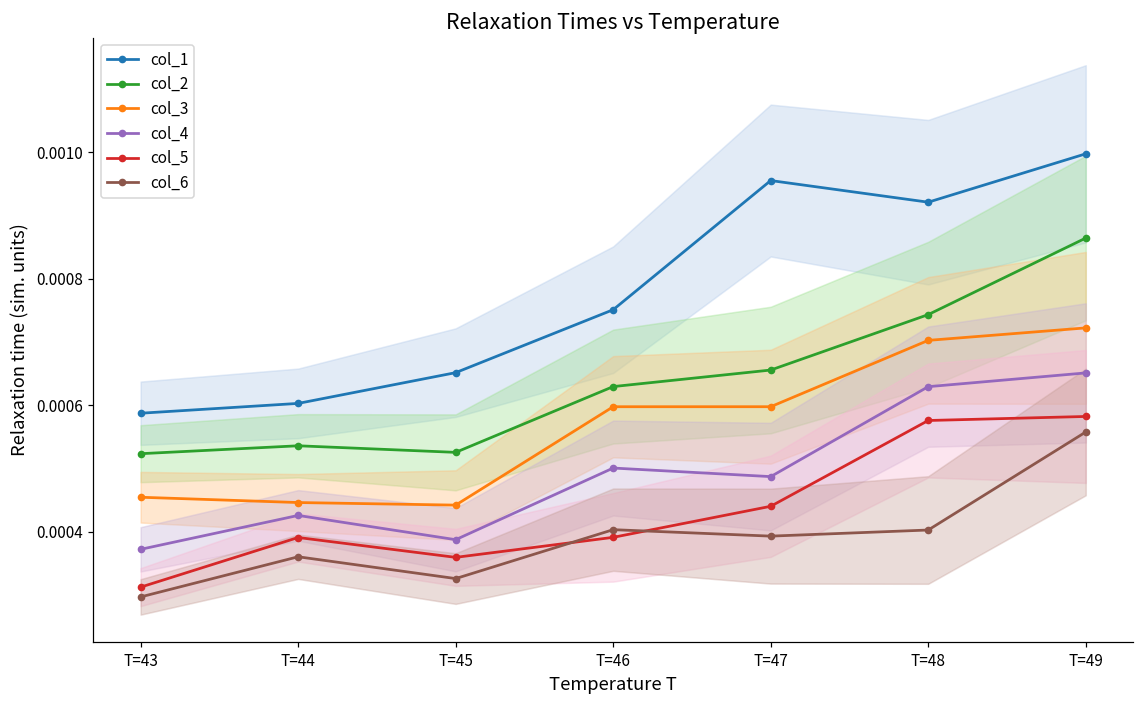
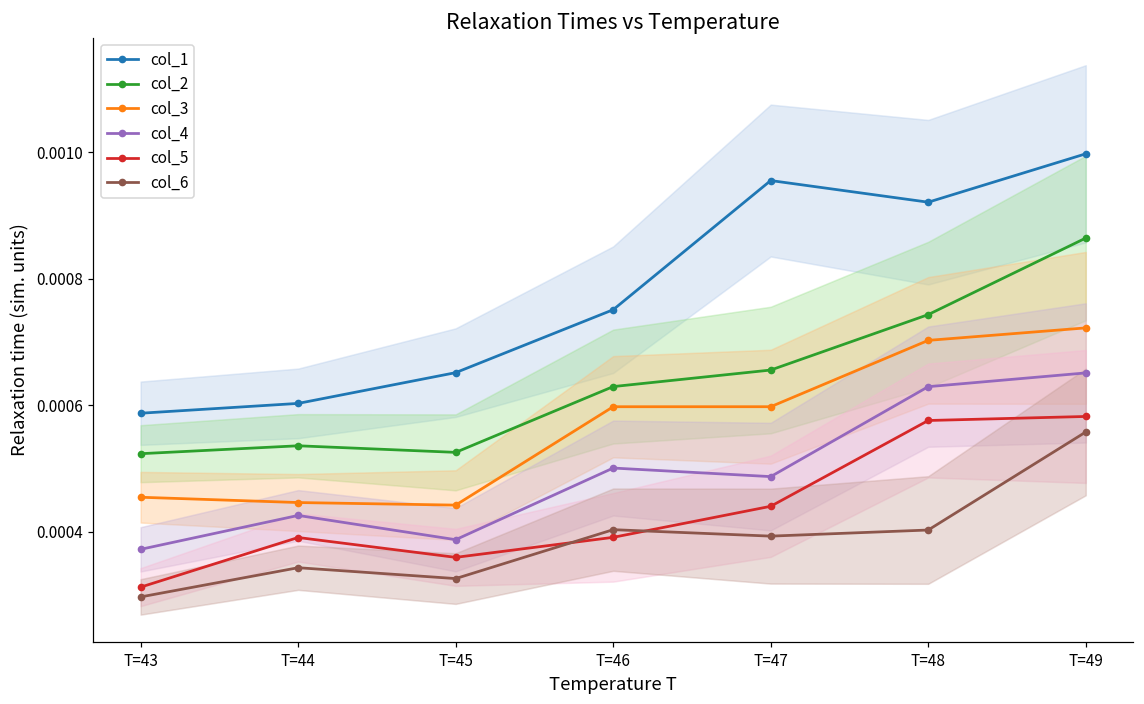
col_6, T=44: 0.00036 -> 0.00034
